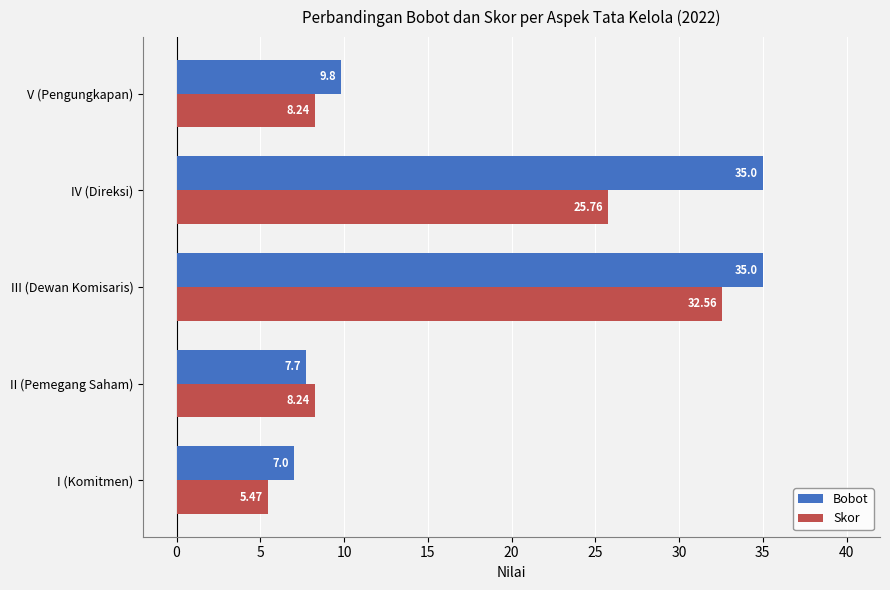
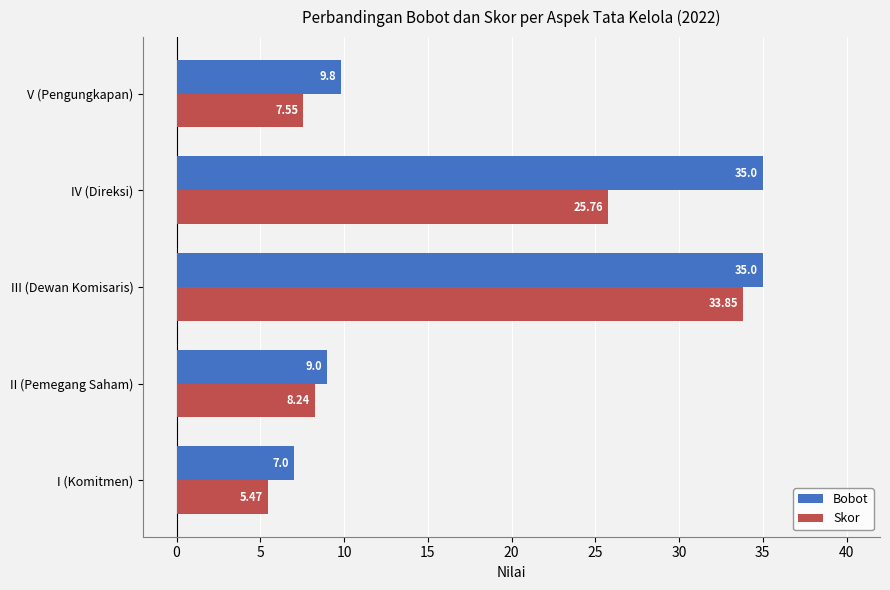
Skor, V (Pengungkapan): 8.24 -> 7.55
Skor, III (Dewan Komisaris): 32.56 -> 33.85
Bobot, II (Pemegang Saham): 7.7 -> 9.0
